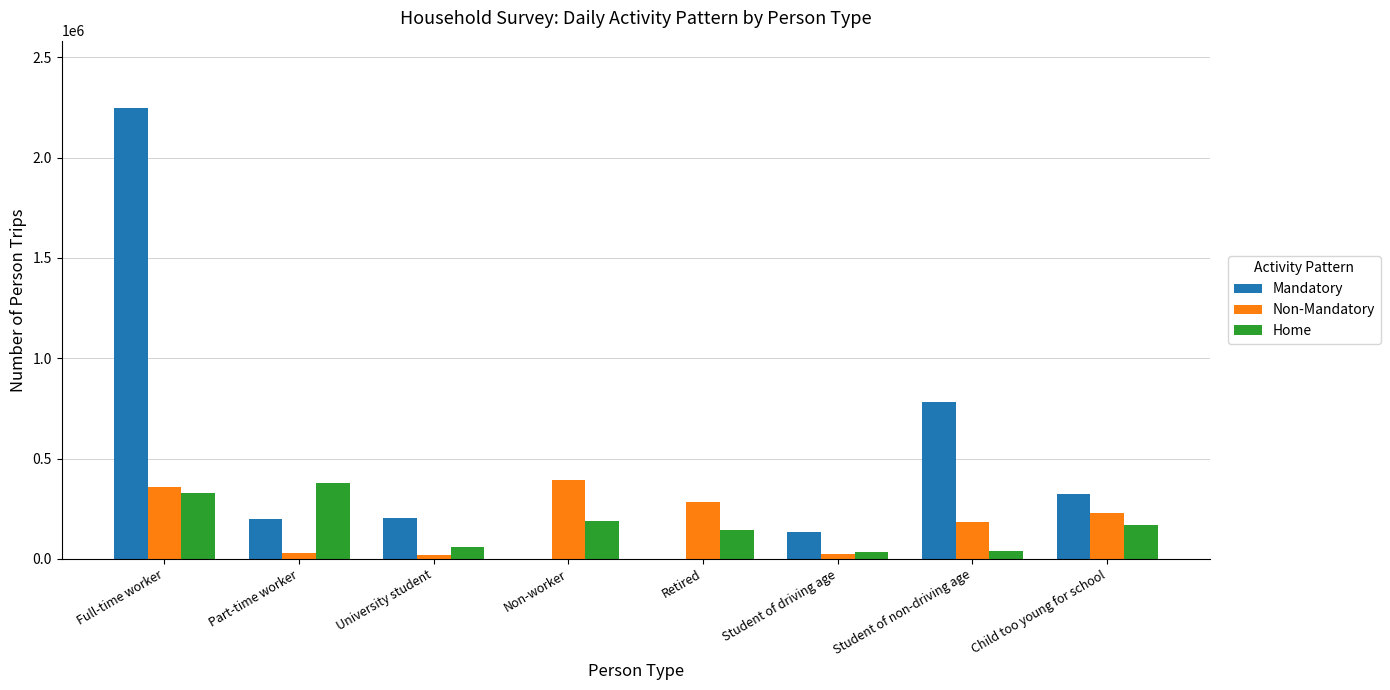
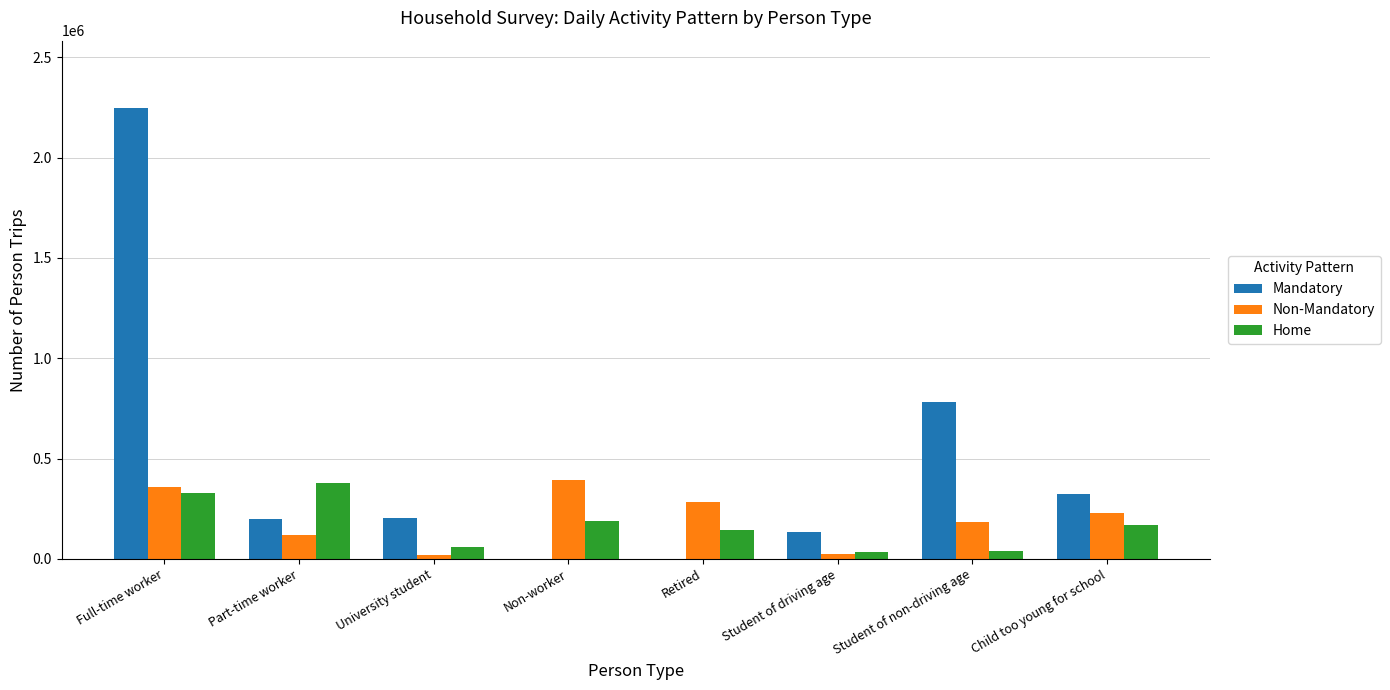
Non-Mandatory, Part-time worker: 30000 -> 120000
